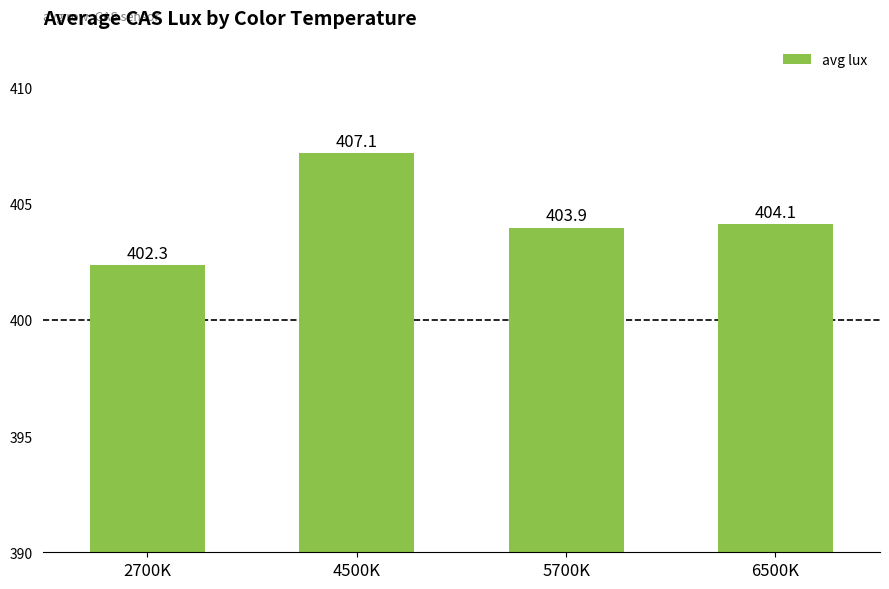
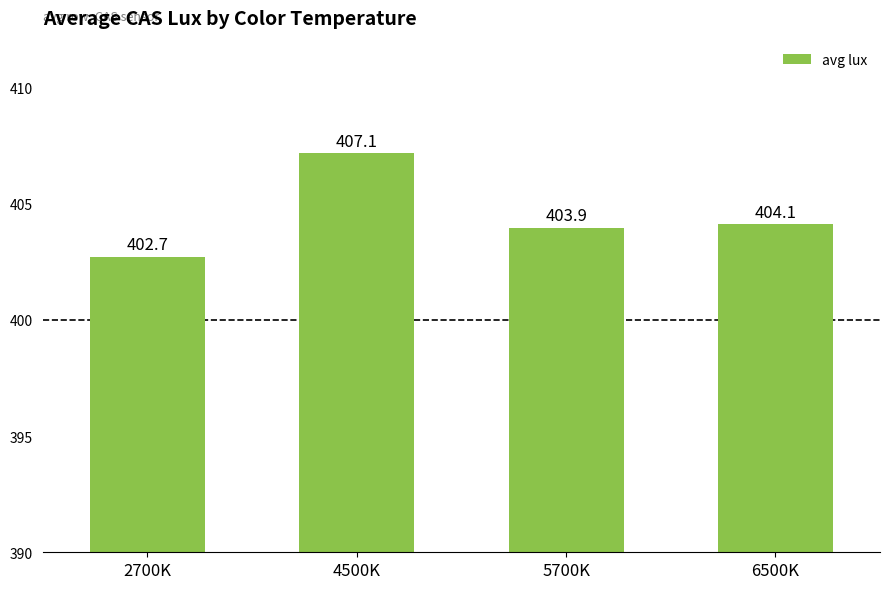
2700K: 402.3 -> 402.7
